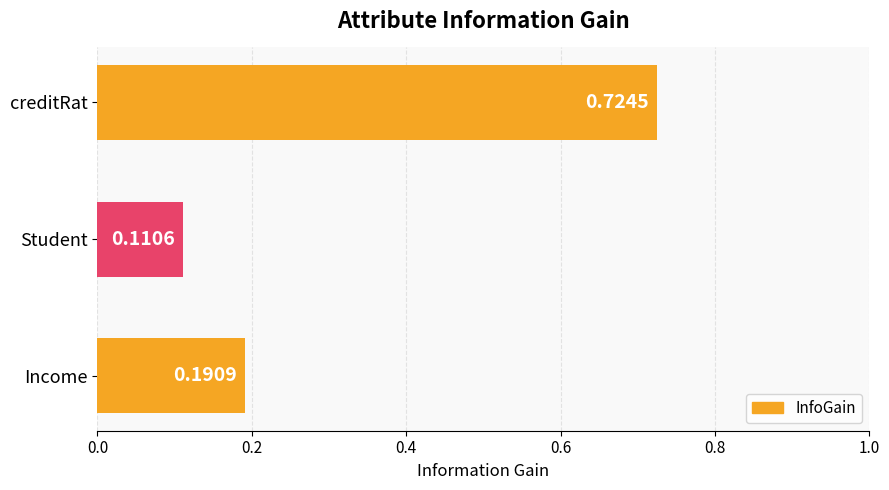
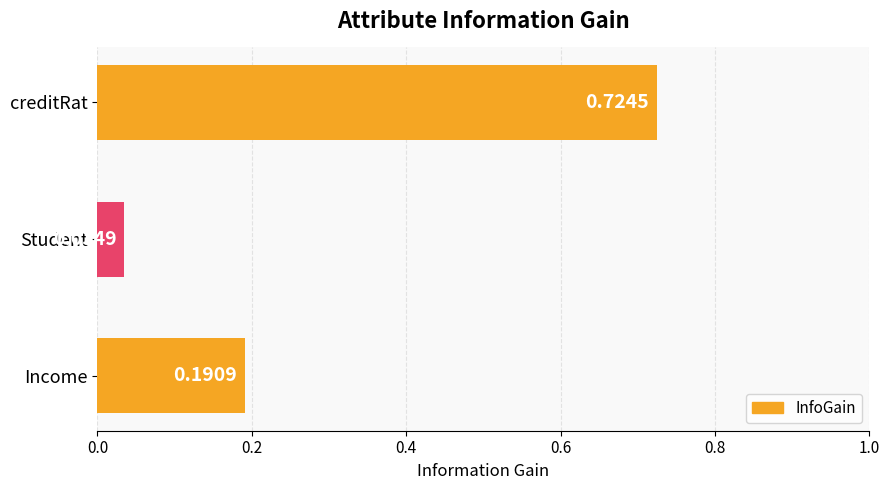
Student: 0.11 -> 0.03
